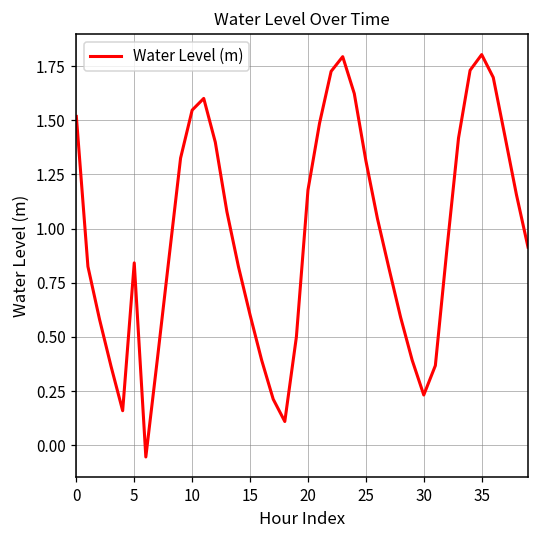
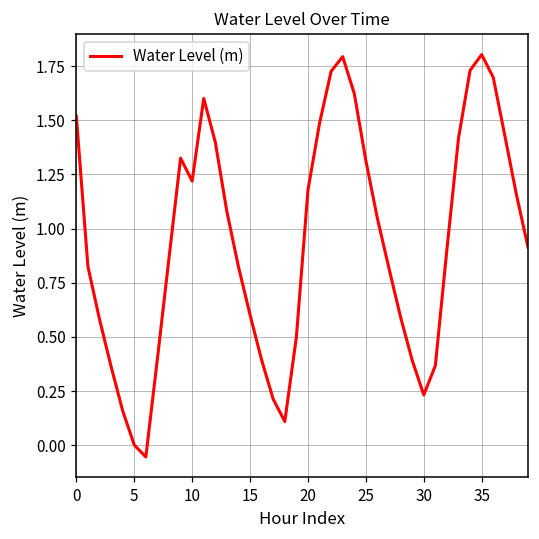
5: 0.84 -> 0.00
10: 1.55 -> 1.22
